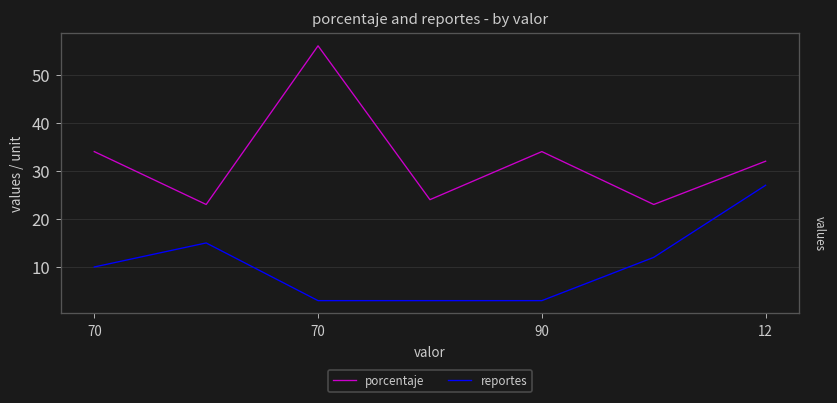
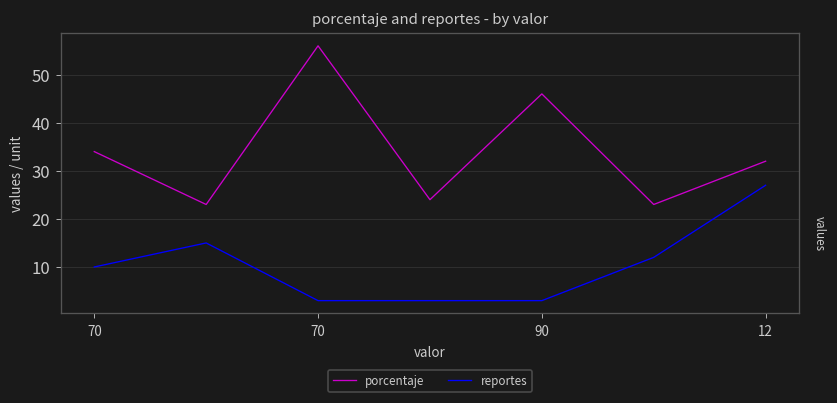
porcentaje, 90: 34 -> 46
